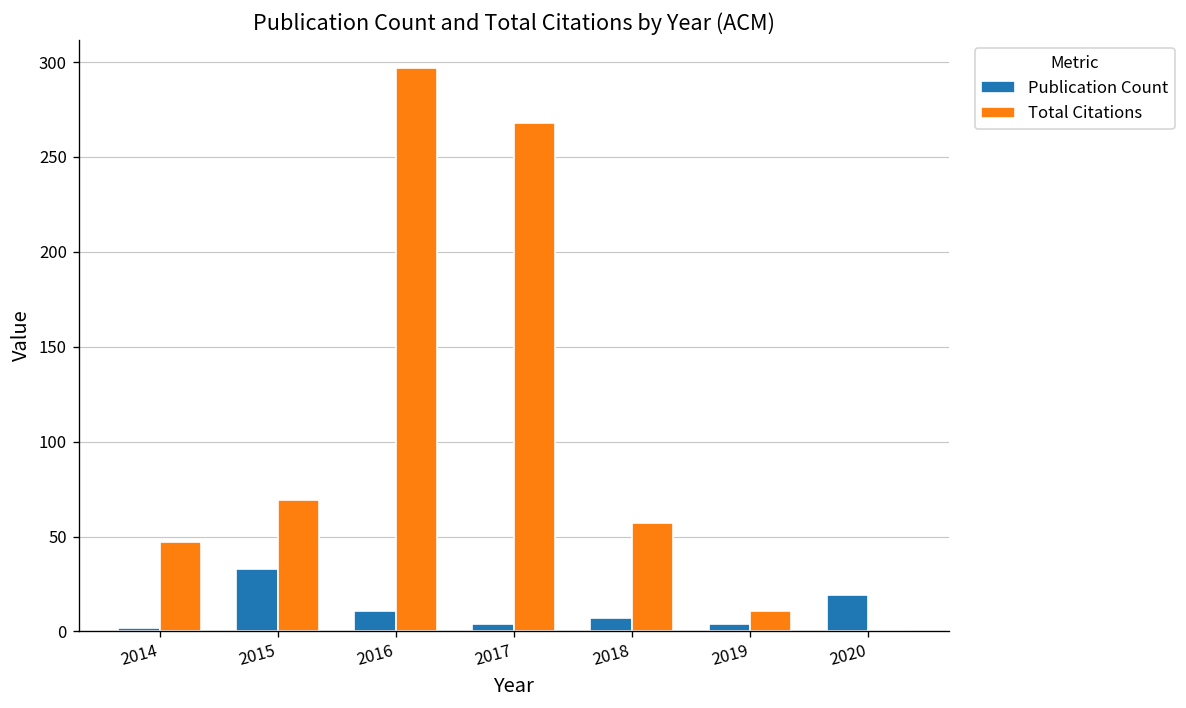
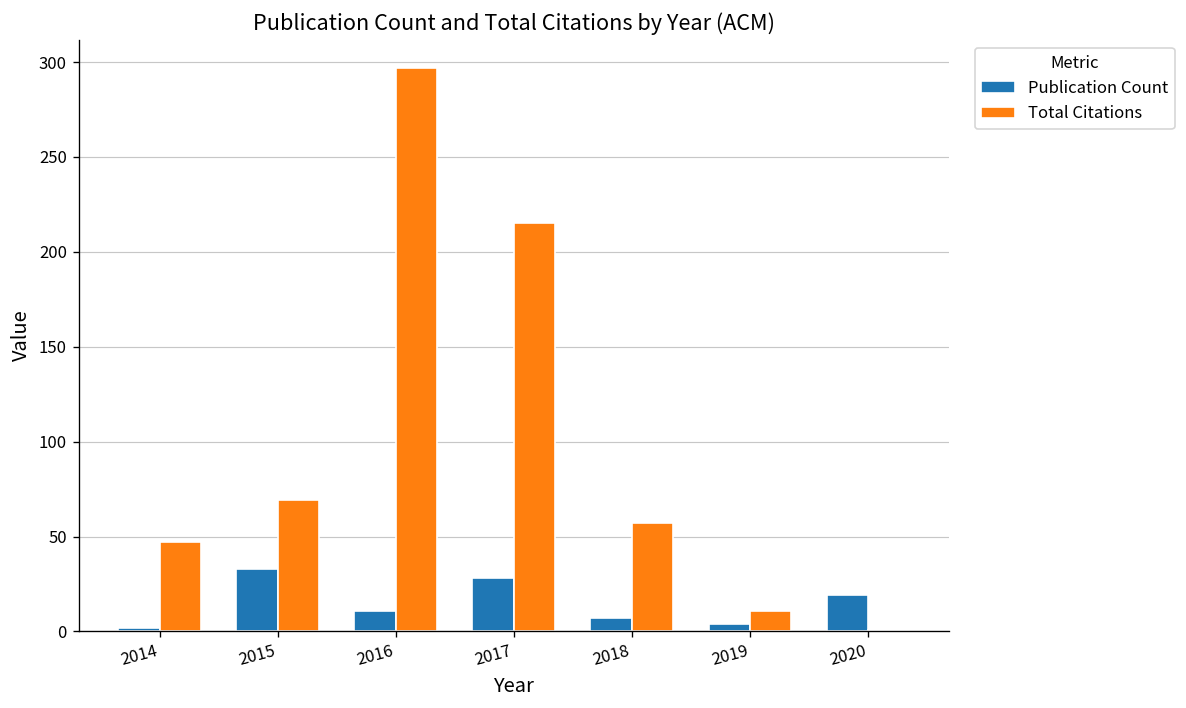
Publication Count, 2017: 4 -> 28
Total Citations, 2017: 268 -> 215
